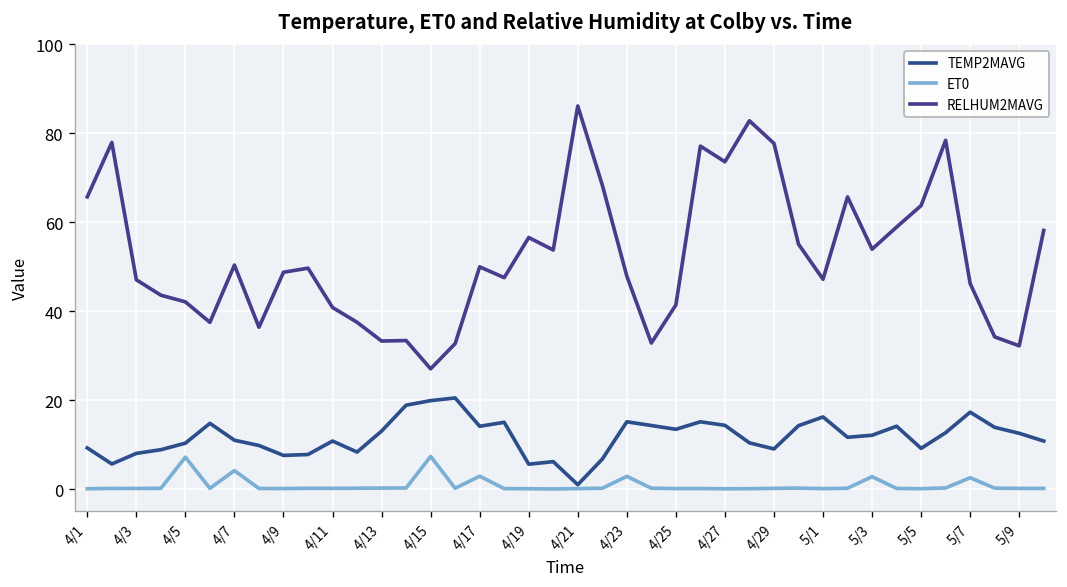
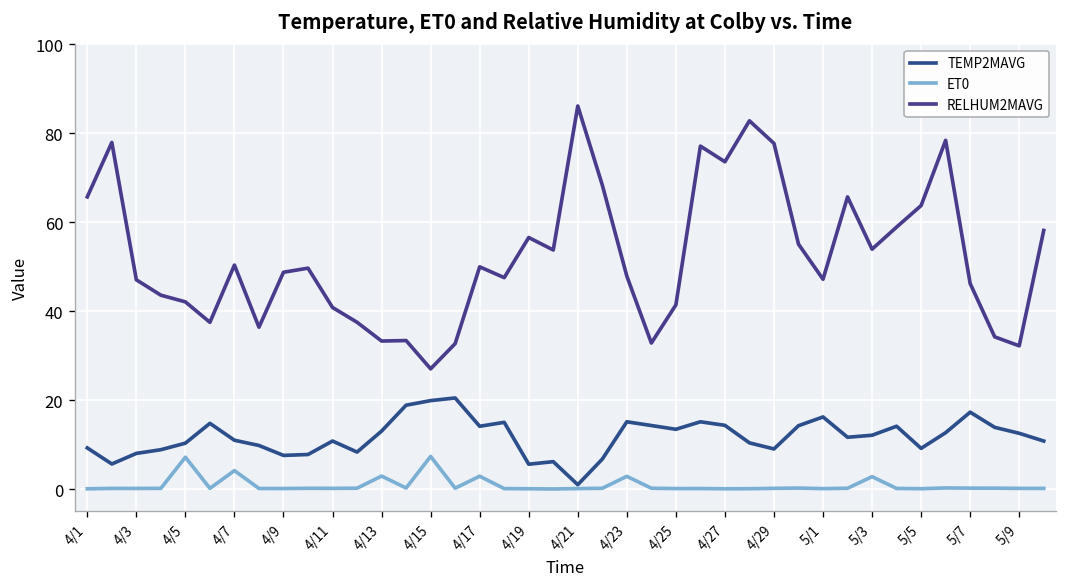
ET0, 4/13: 0 -> 3
ET0, 5/7: 3 -> 0
